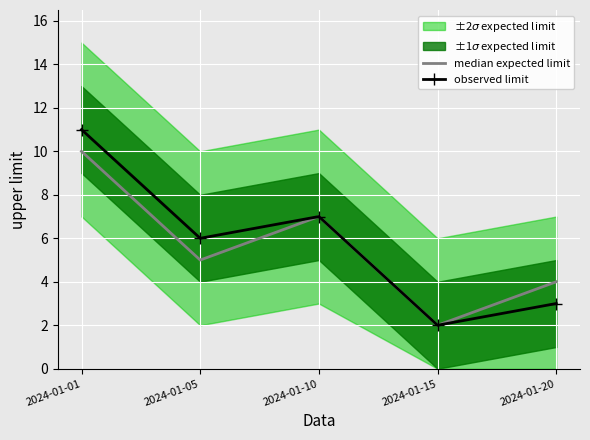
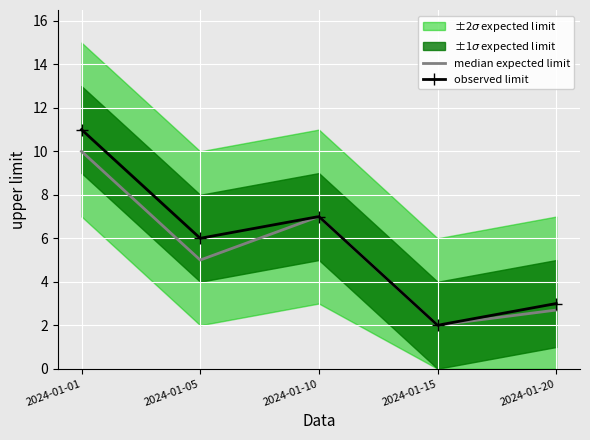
median expected limit, 2024-01-20: 4.0 -> 2.7
